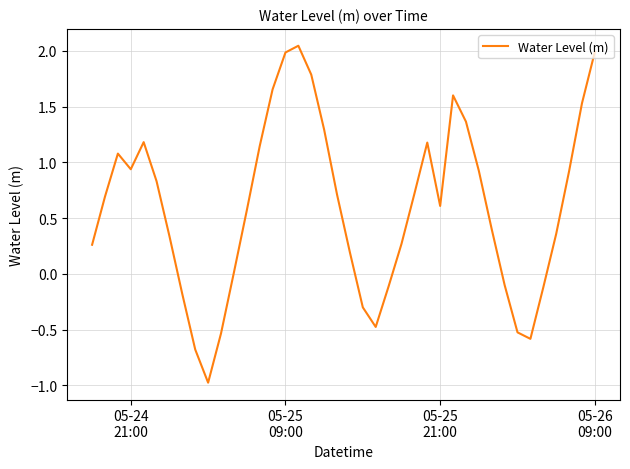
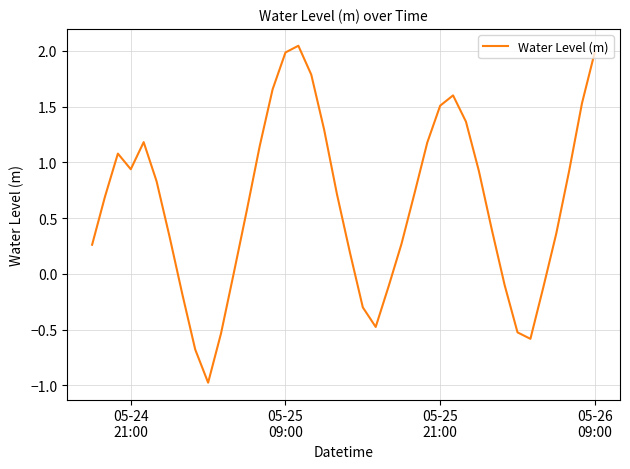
05-25 21:00: 0.61 -> 1.51
